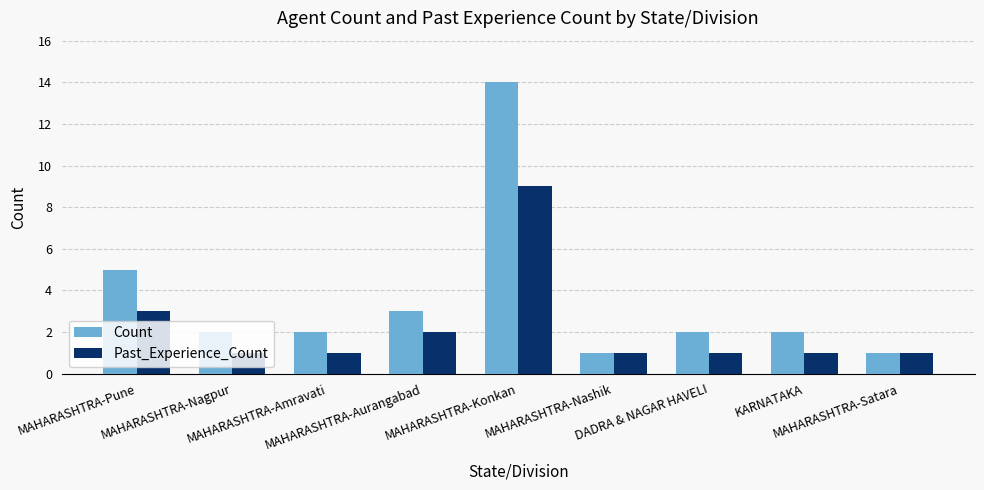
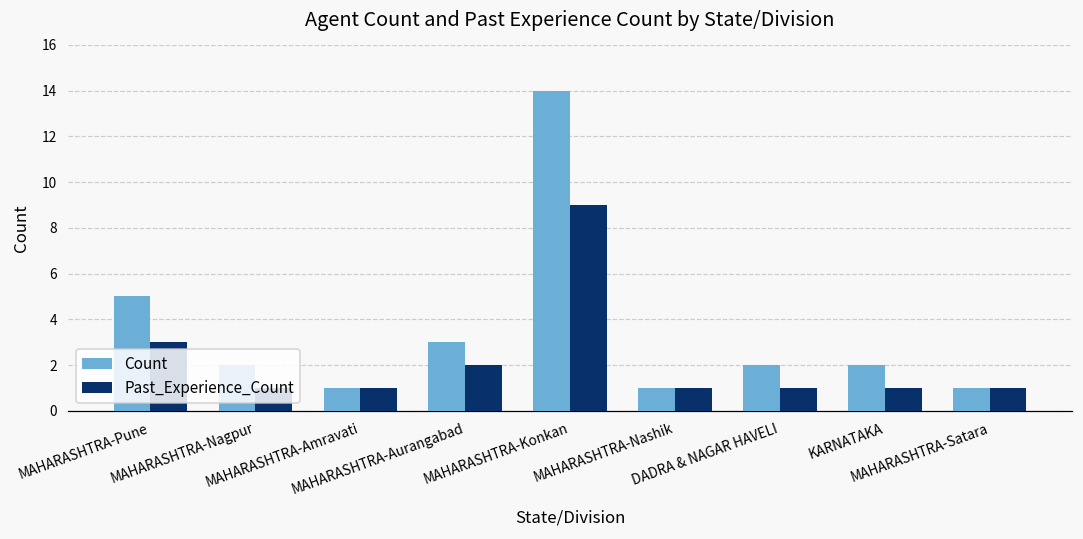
Count, MAHARASHTRA-Amravati: 2 -> 1
